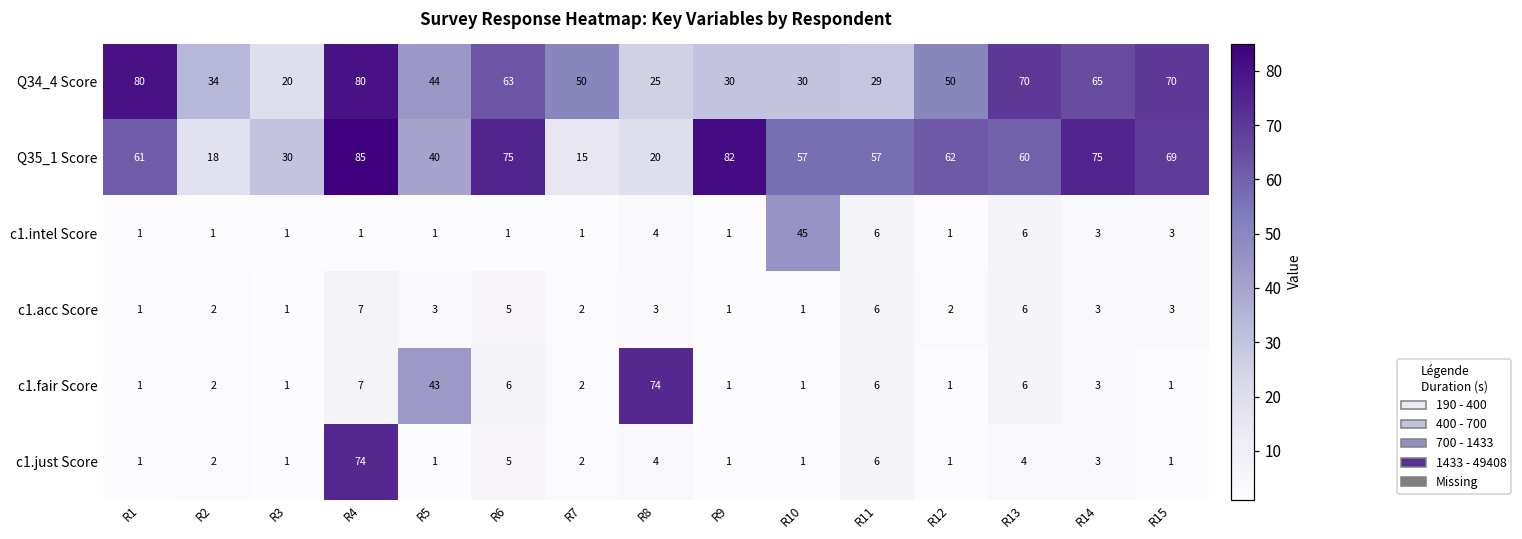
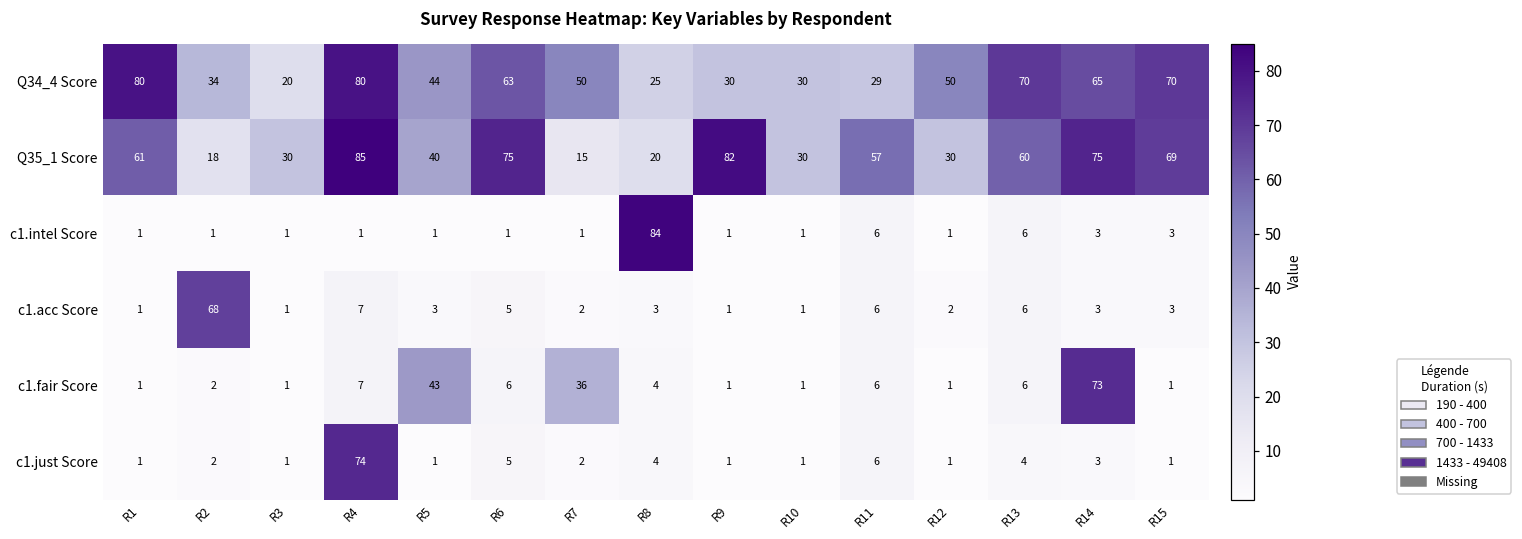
Q35_1 Score, R10: 57 -> 30
Q35_1 Score, R12: 62 -> 30
c1.intel Score, R8: 4 -> 84
c1.intel Score, R10: 45 -> 1
c1.acc Score, R2: 2 -> 68
c1.fair Score, R7: 2 -> 36
c1.fair Score, R8: 74 -> 4
c1.fair Score, R14: 3 -> 73
